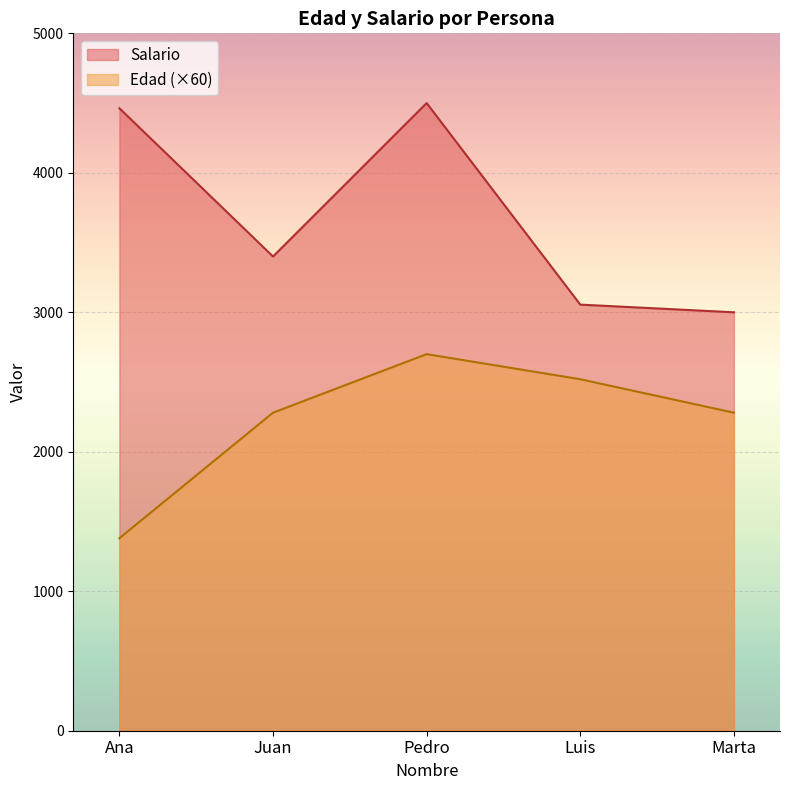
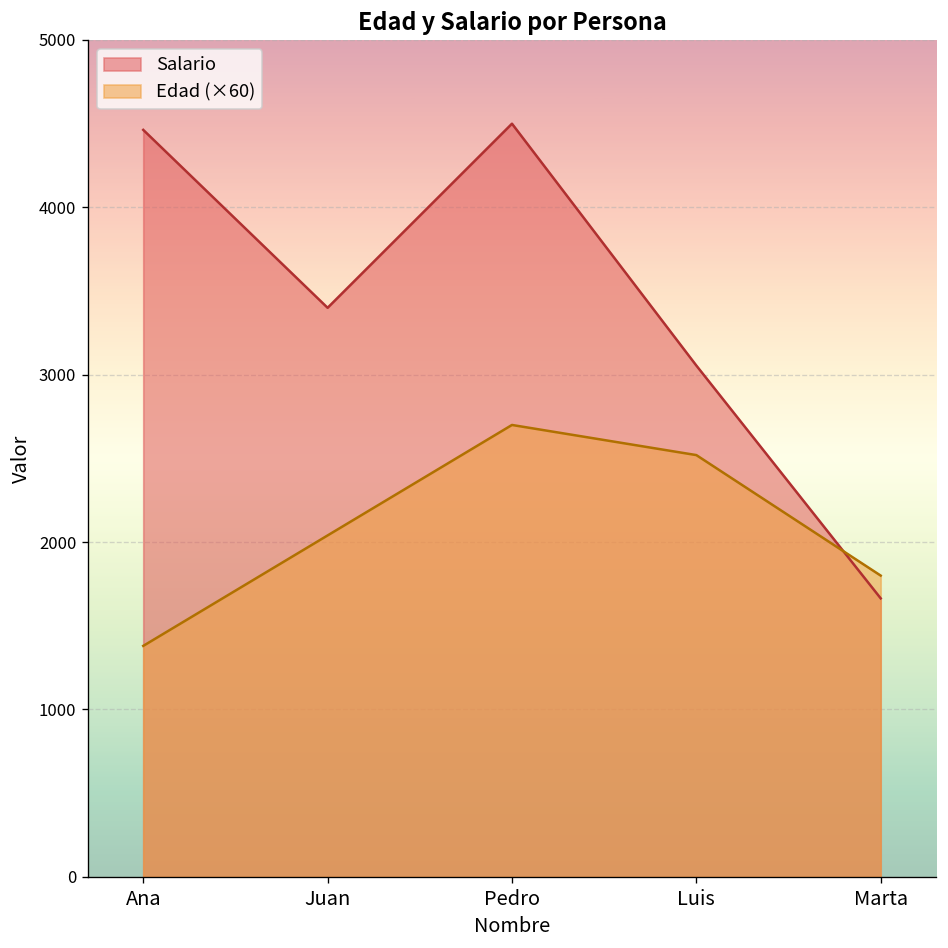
Edad (×60), Juan: 2280 -> 2040
Salario, Marta: 3000 -> 1660
Edad (×60), Marta: 2280 -> 1800
